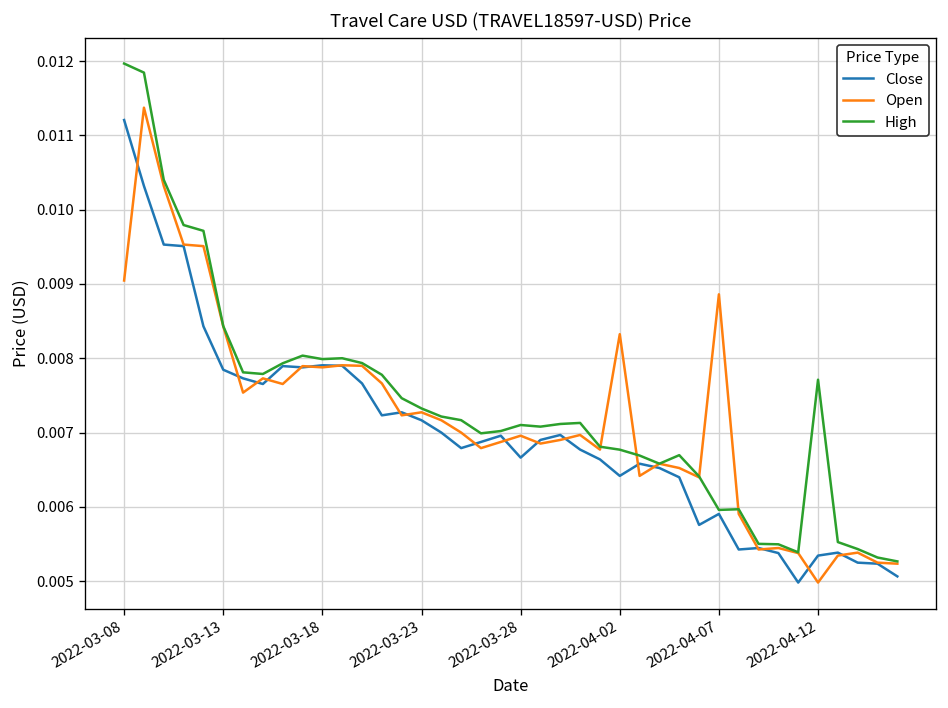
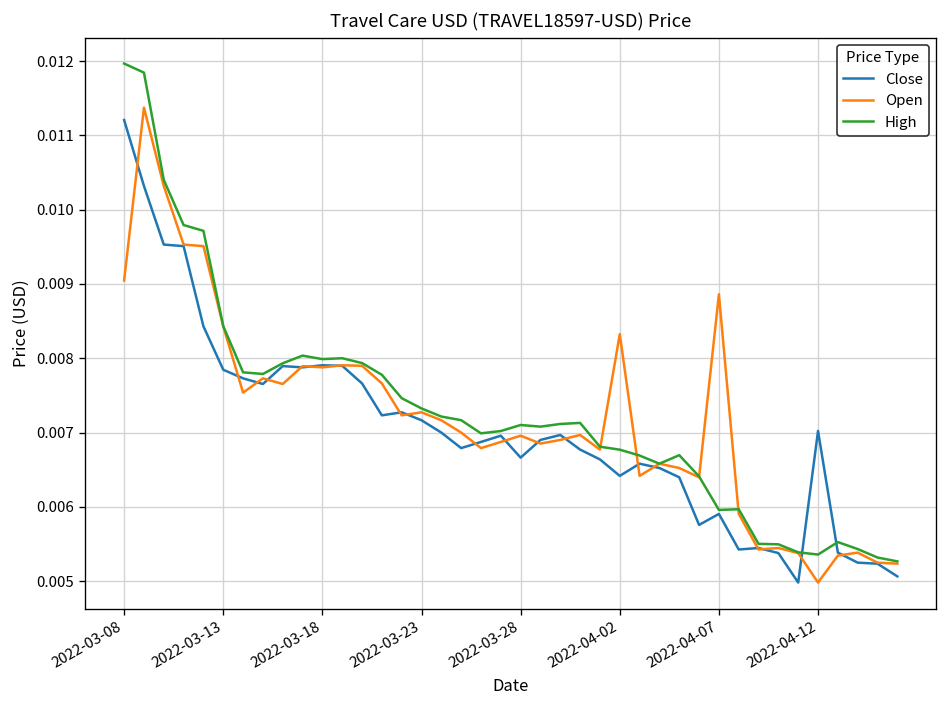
Close, 2022-04-12: 0.0053 -> 0.0070
High, 2022-04-12: 0.0077 -> 0.0054
